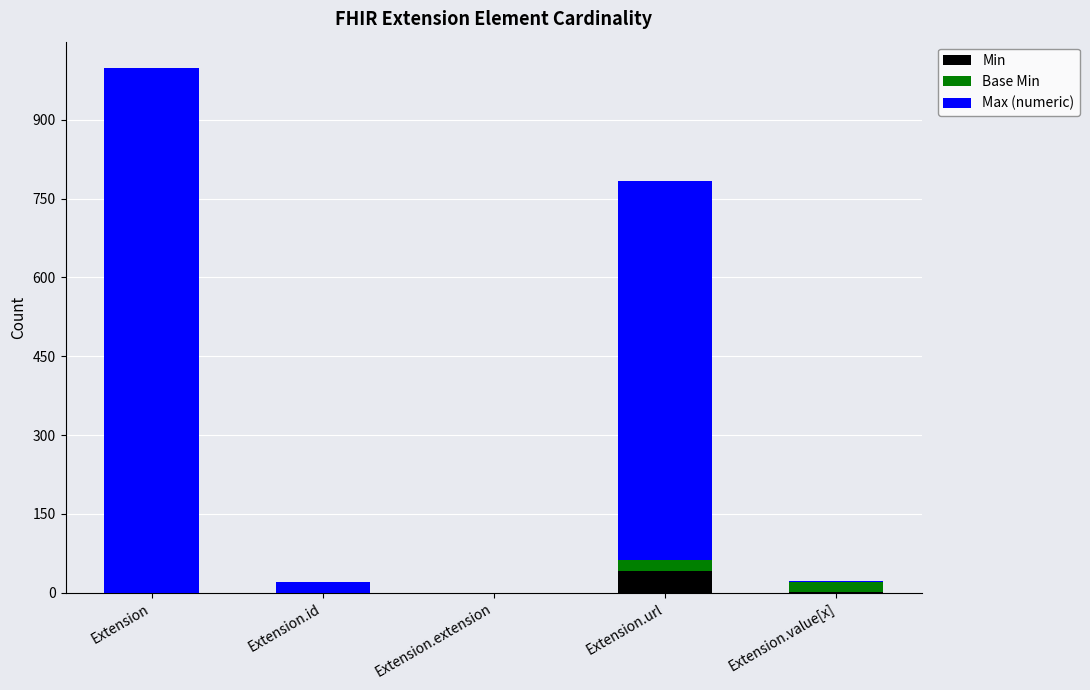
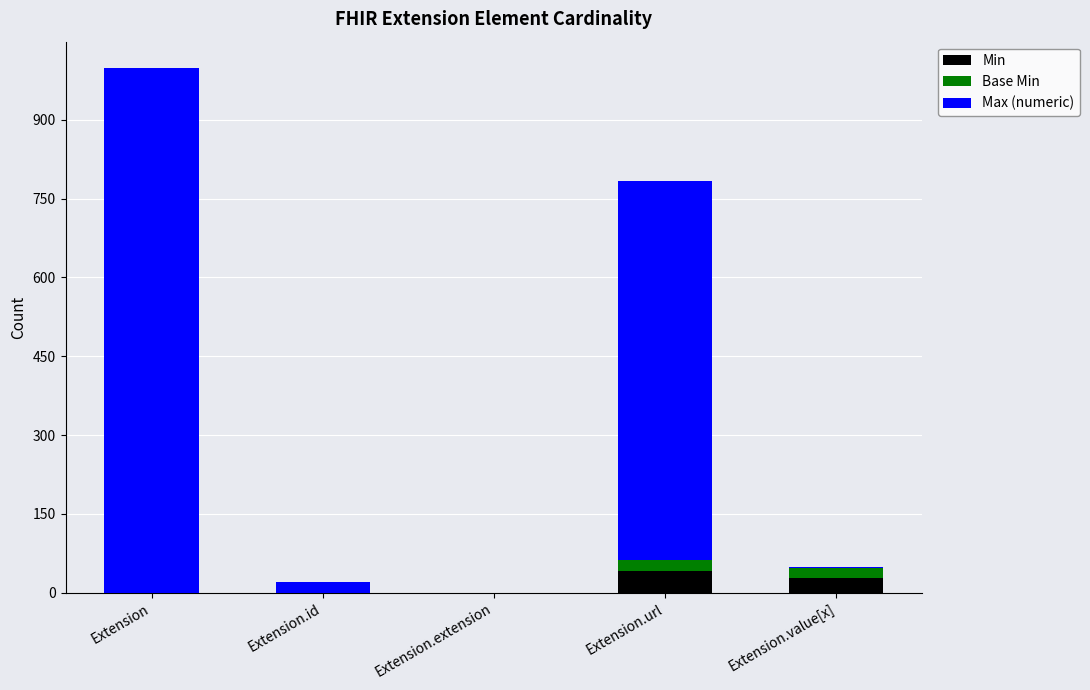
Min, Extension.value[x]: 0 -> 30
